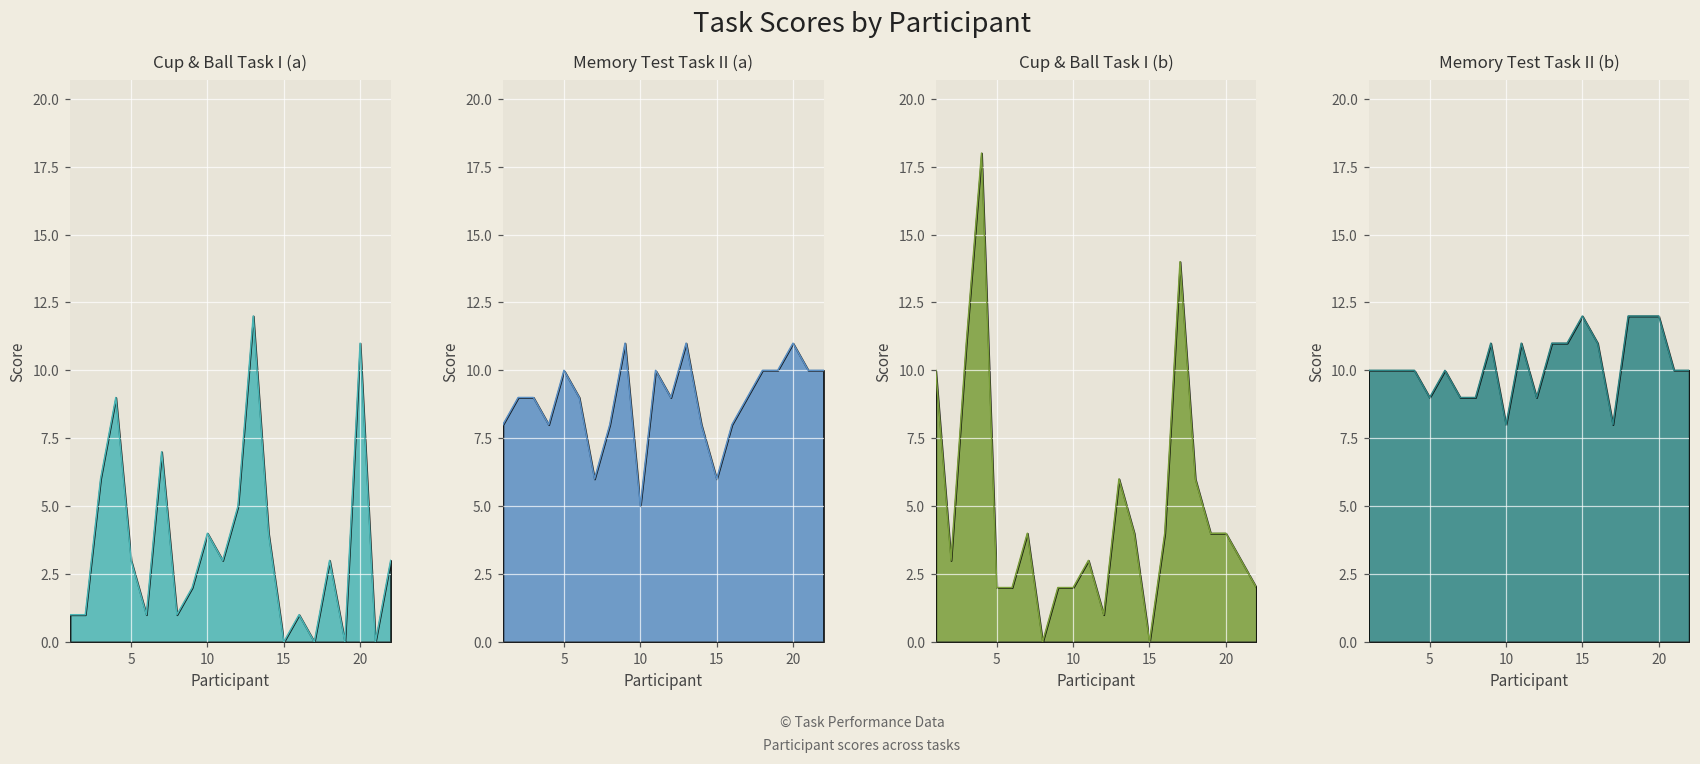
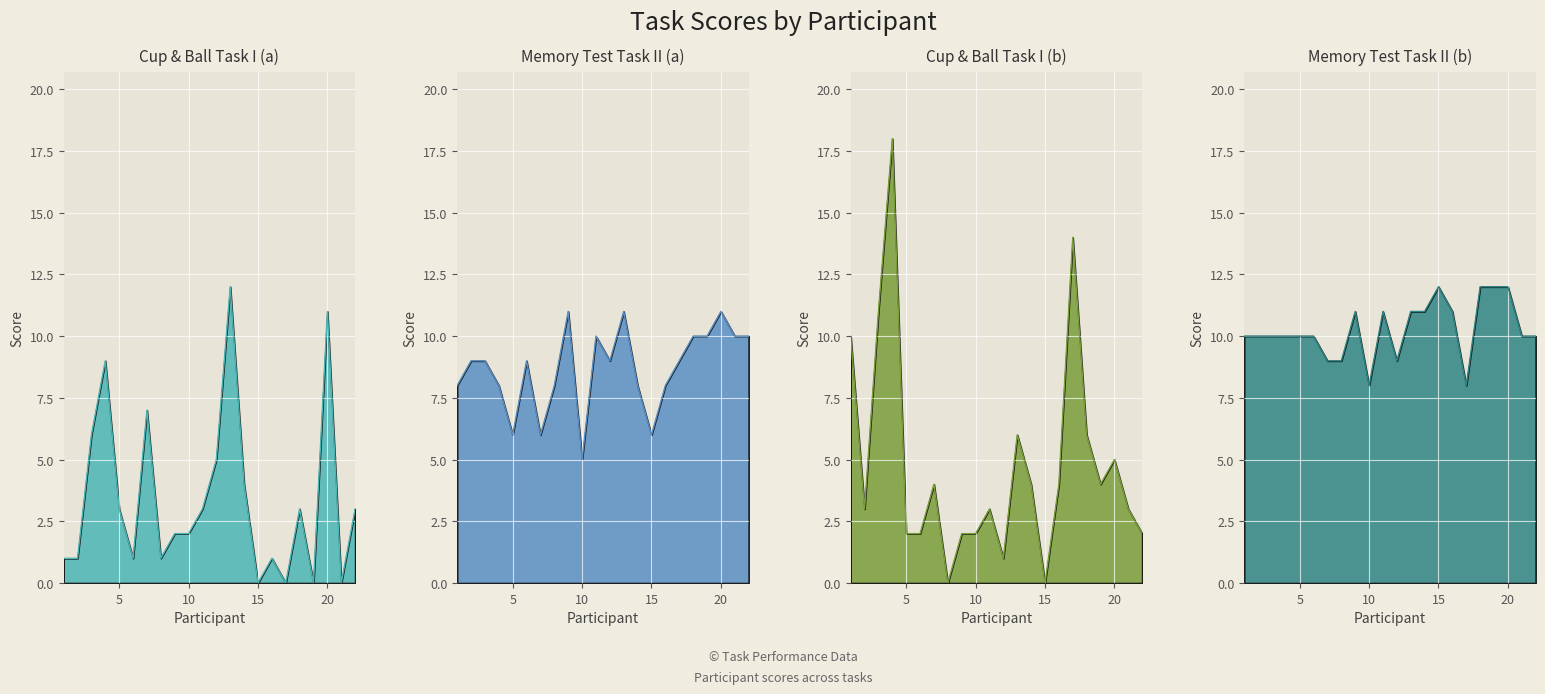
Cup & Ball Task I (a), 10: 4 -> 2
Memory Test Task II (a), 5: 10 -> 6
Cup & Ball Task I (b), 20: 4 -> 5
Memory Test Task II (b), 5: 9 -> 10
